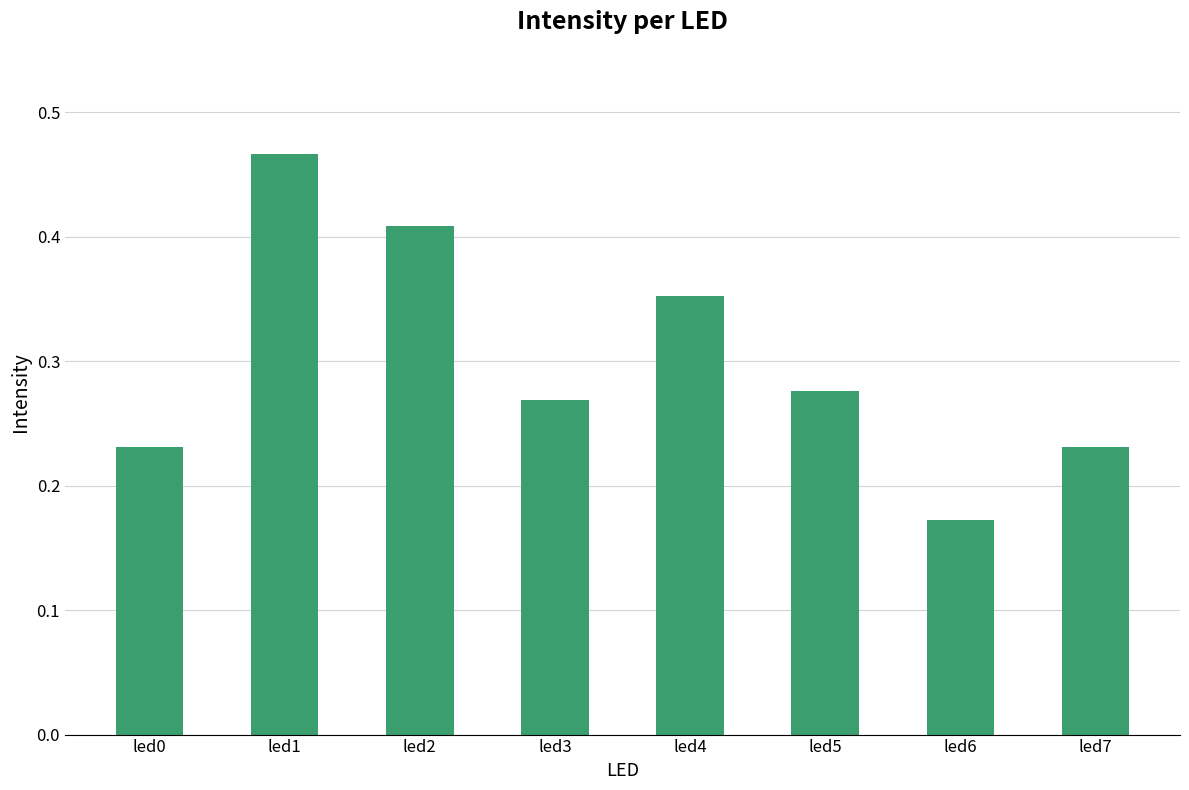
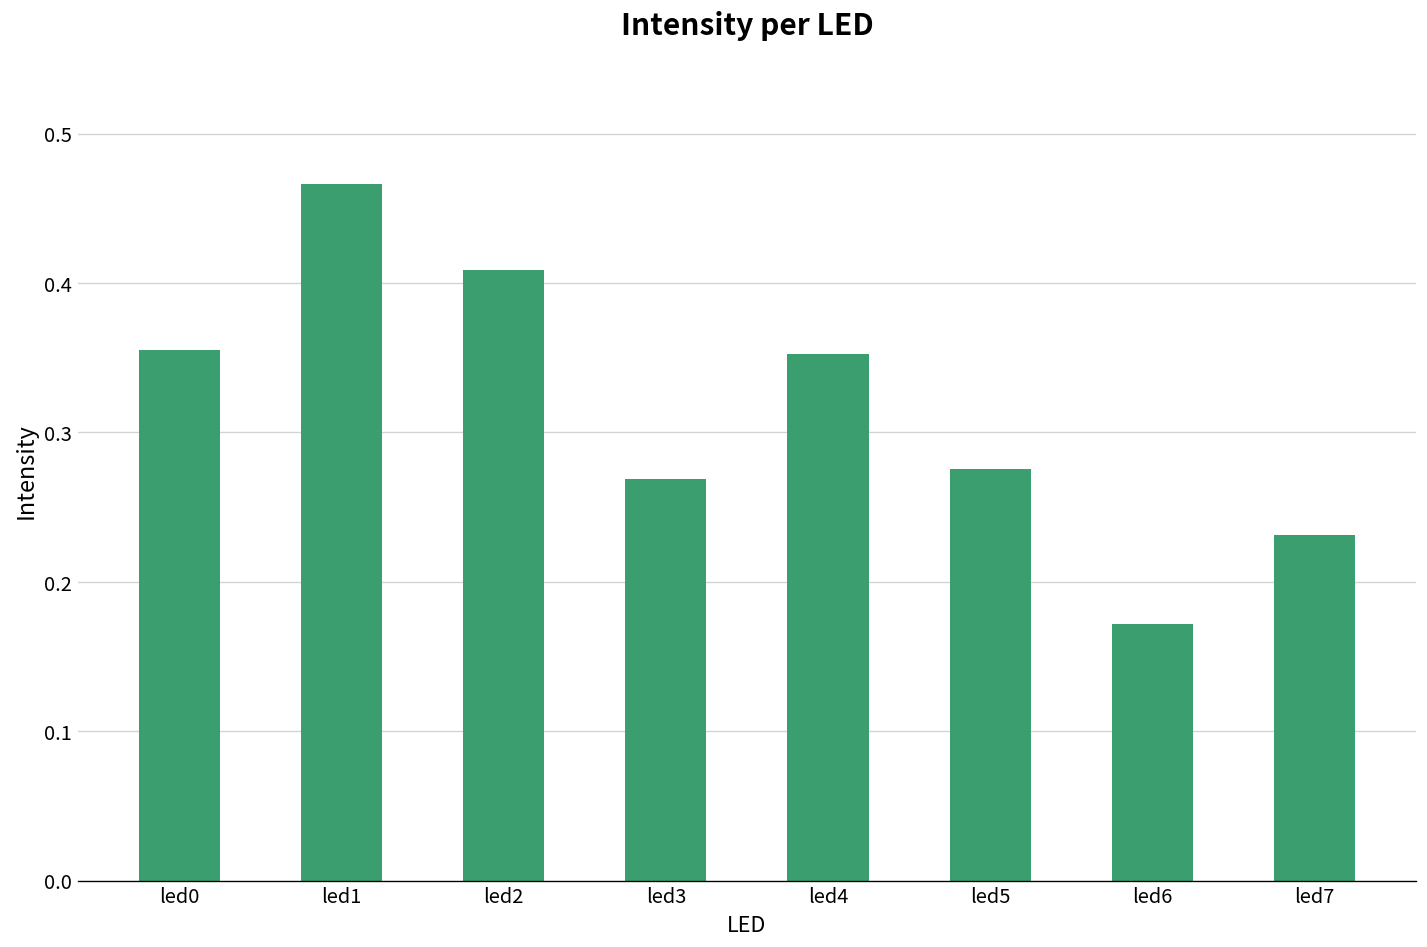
led0: 0.231 -> 0.355
